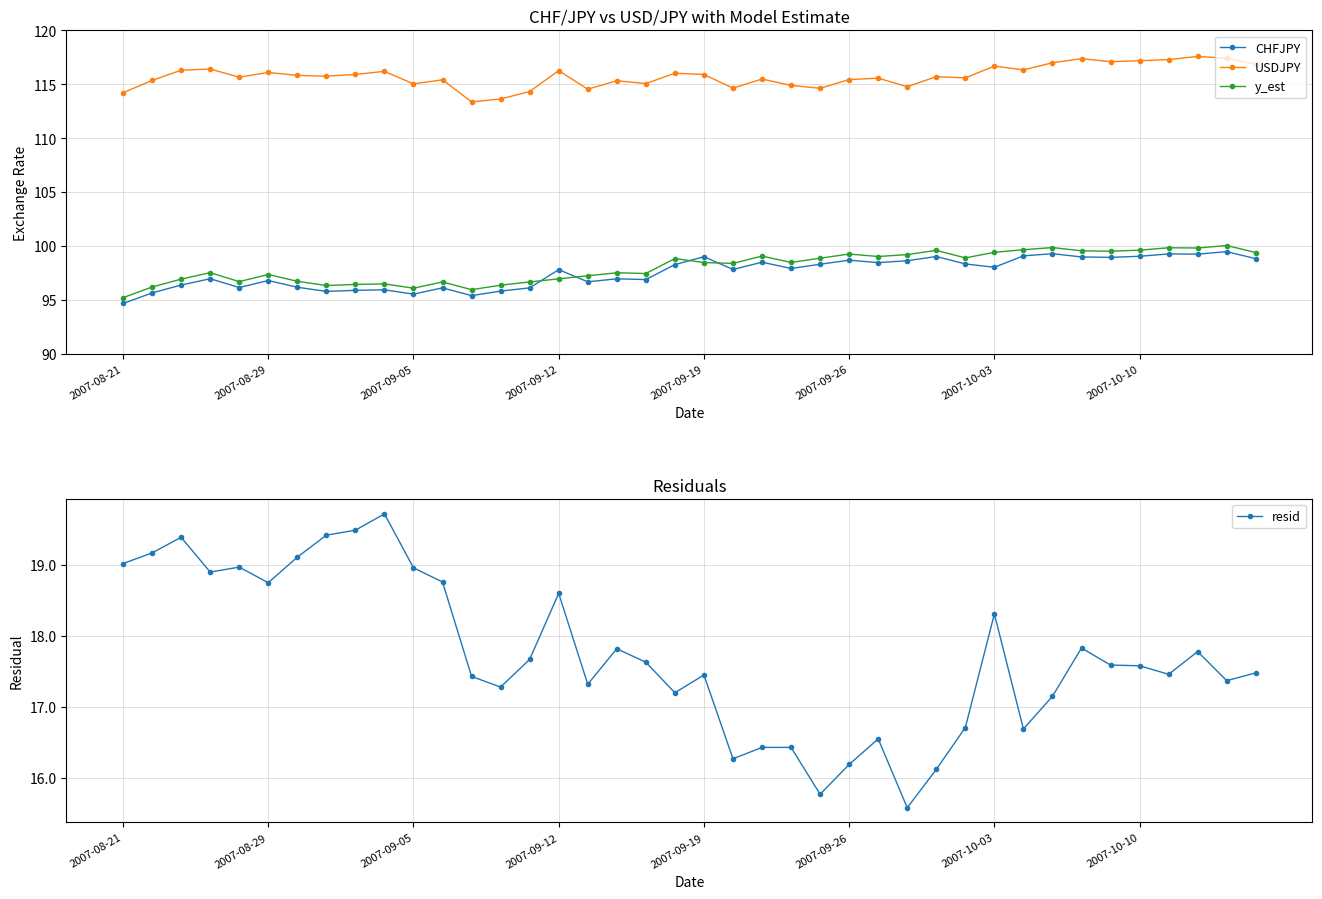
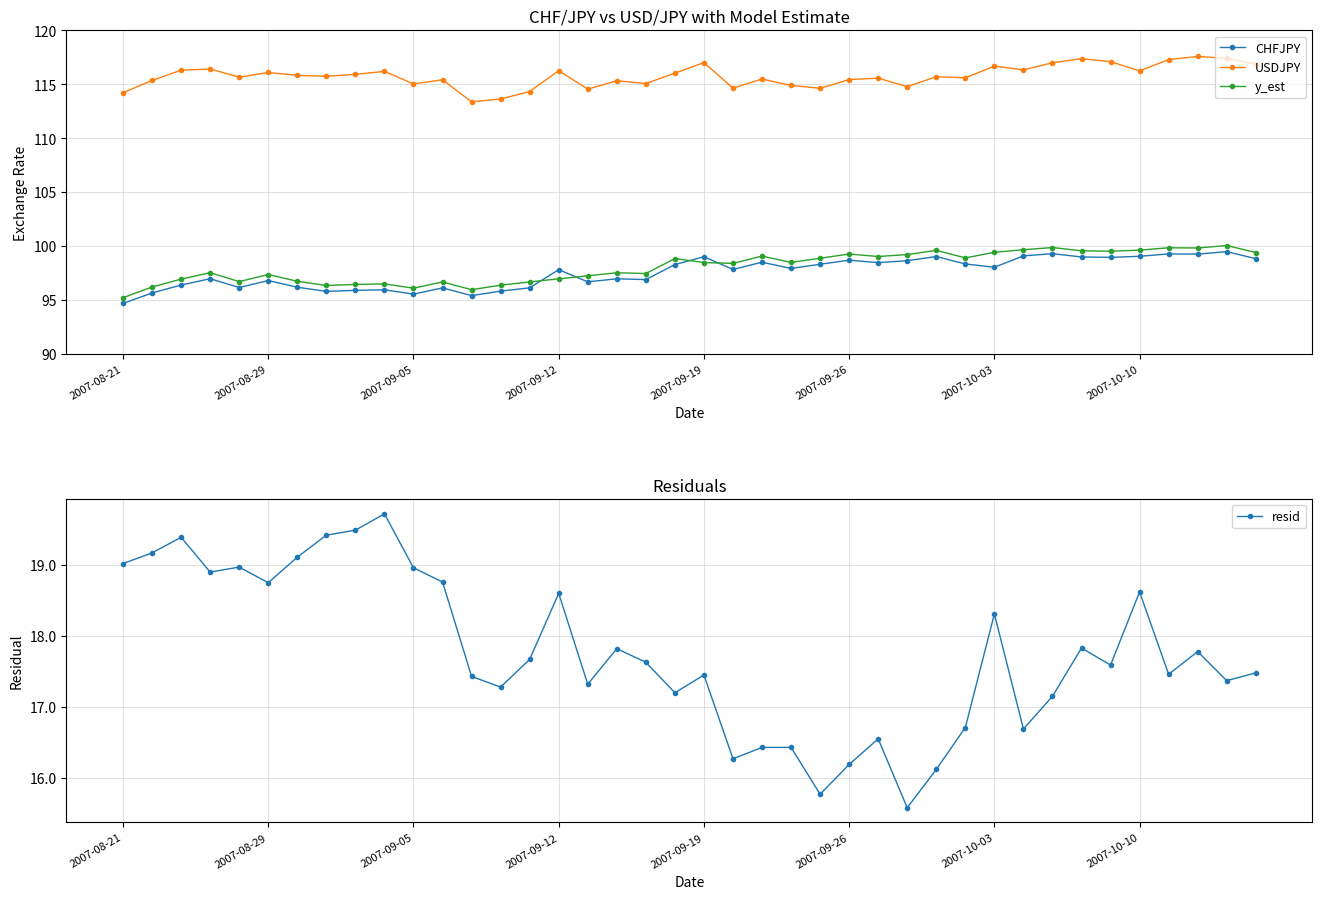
CHF/JPY vs USD/JPY with Model Estimate, USDJPY, 2007-09-19: 115.9 -> 117.0
CHF/JPY vs USD/JPY with Model Estimate, USDJPY, 2007-10-10: 117.2 -> 116.3
Residuals, 2007-10-10: 17.6 -> 18.6
